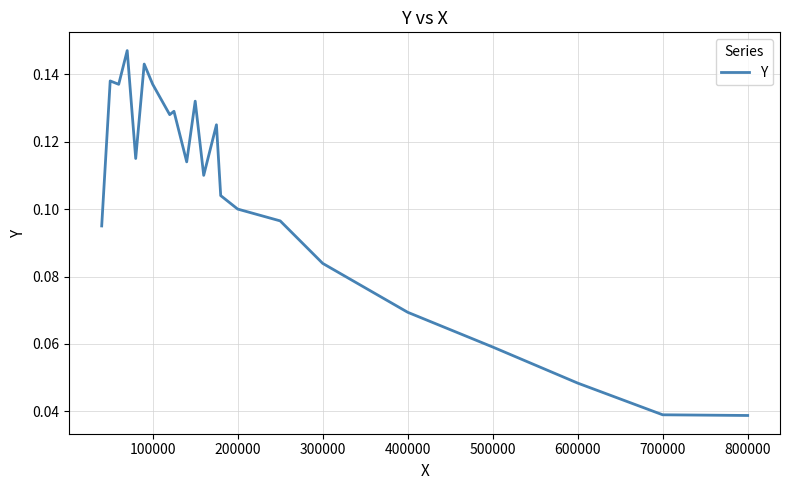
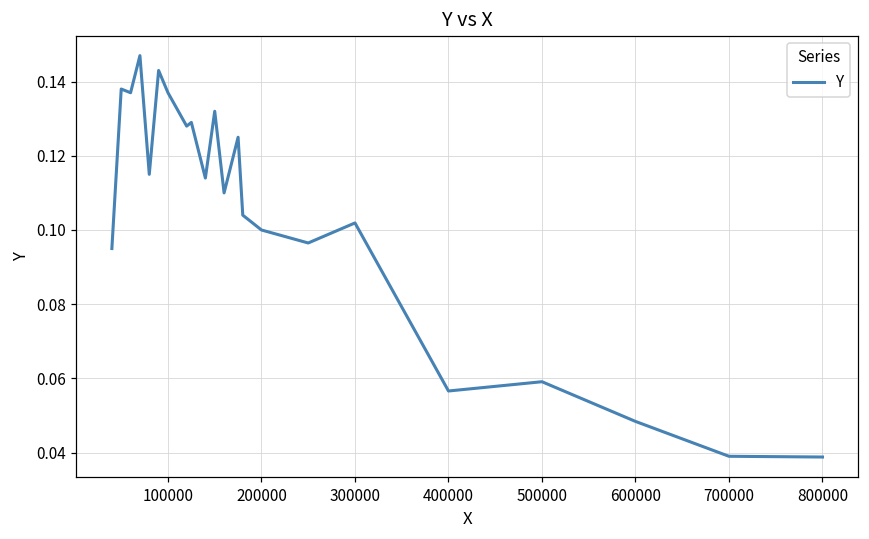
300000: 0.084 -> 0.102
400000: 0.069 -> 0.057
